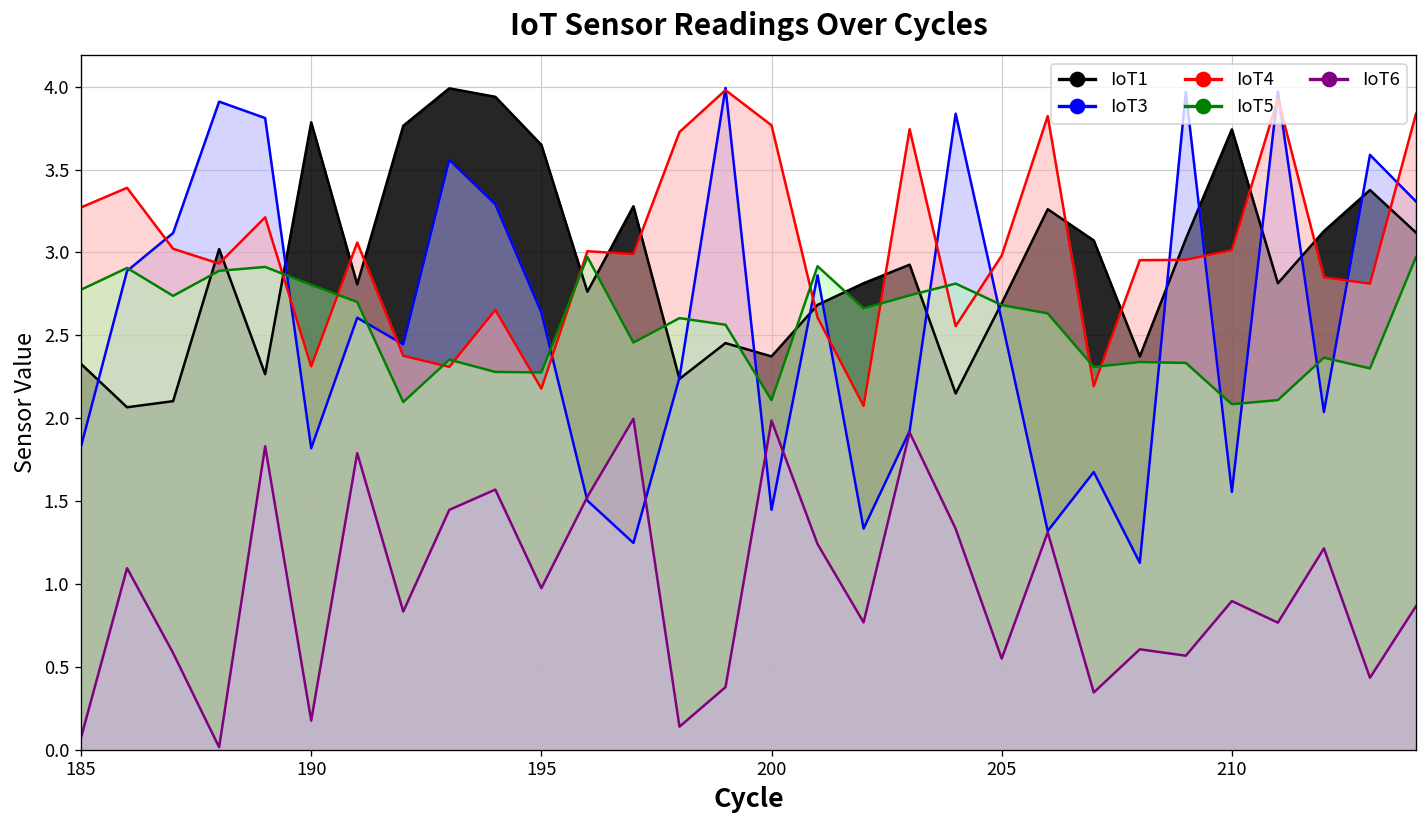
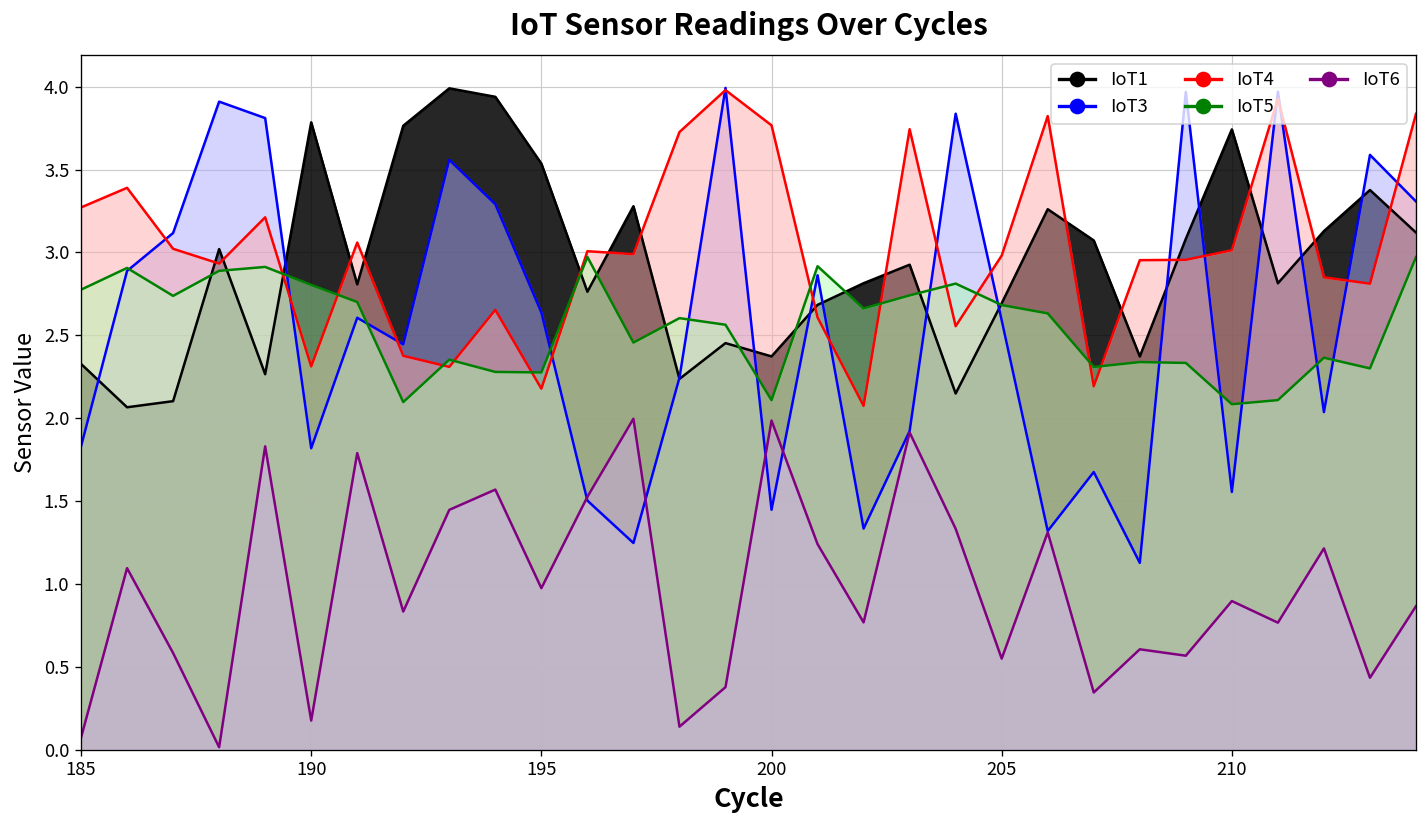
IoT1, 195: 3.65 -> 3.54
